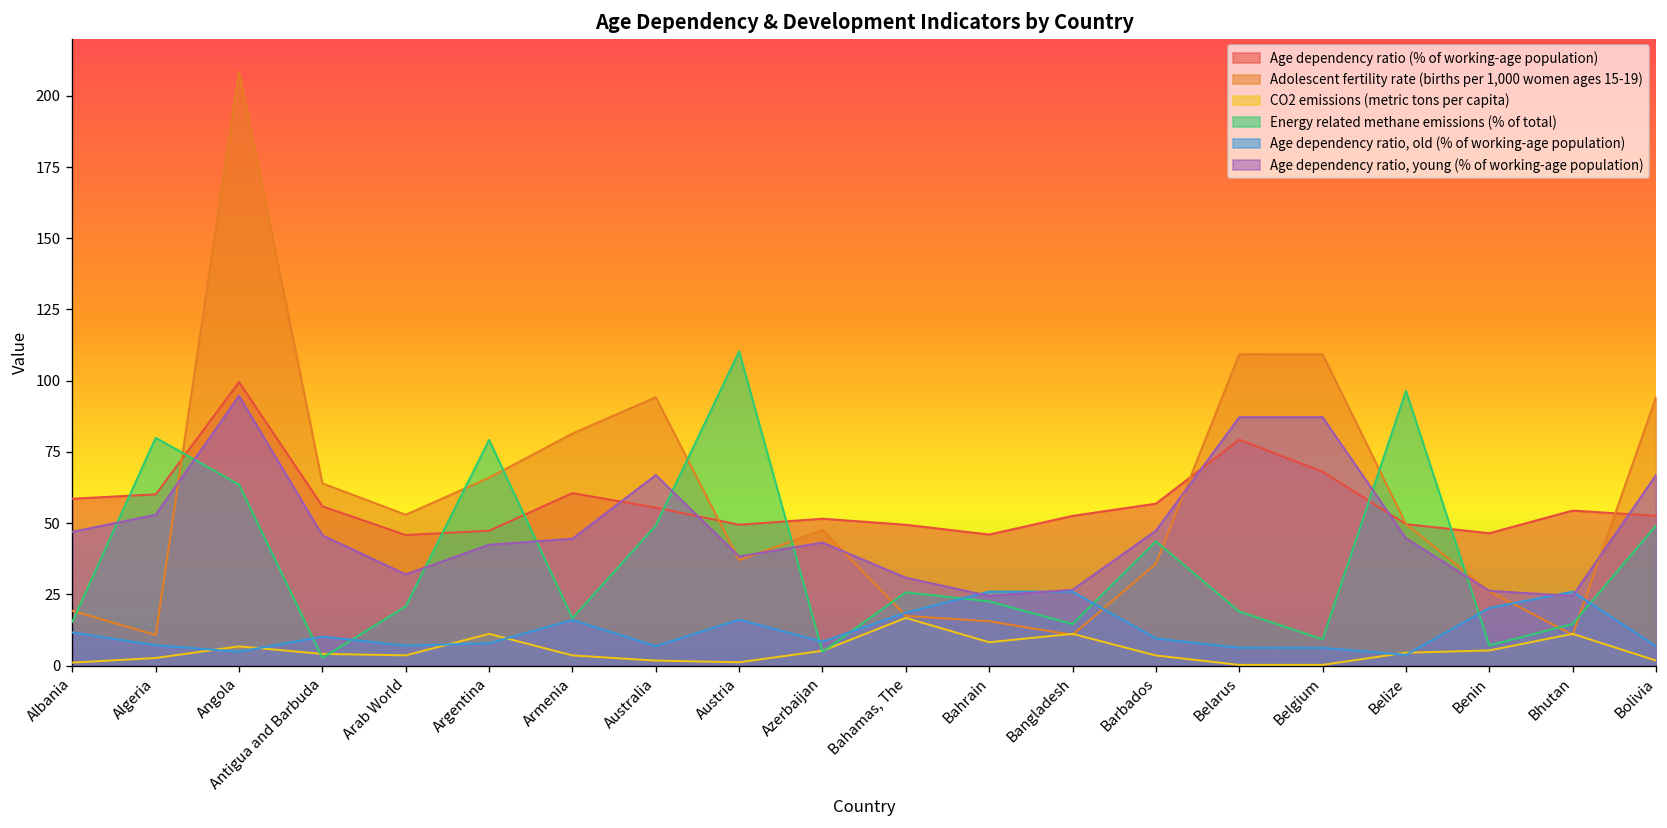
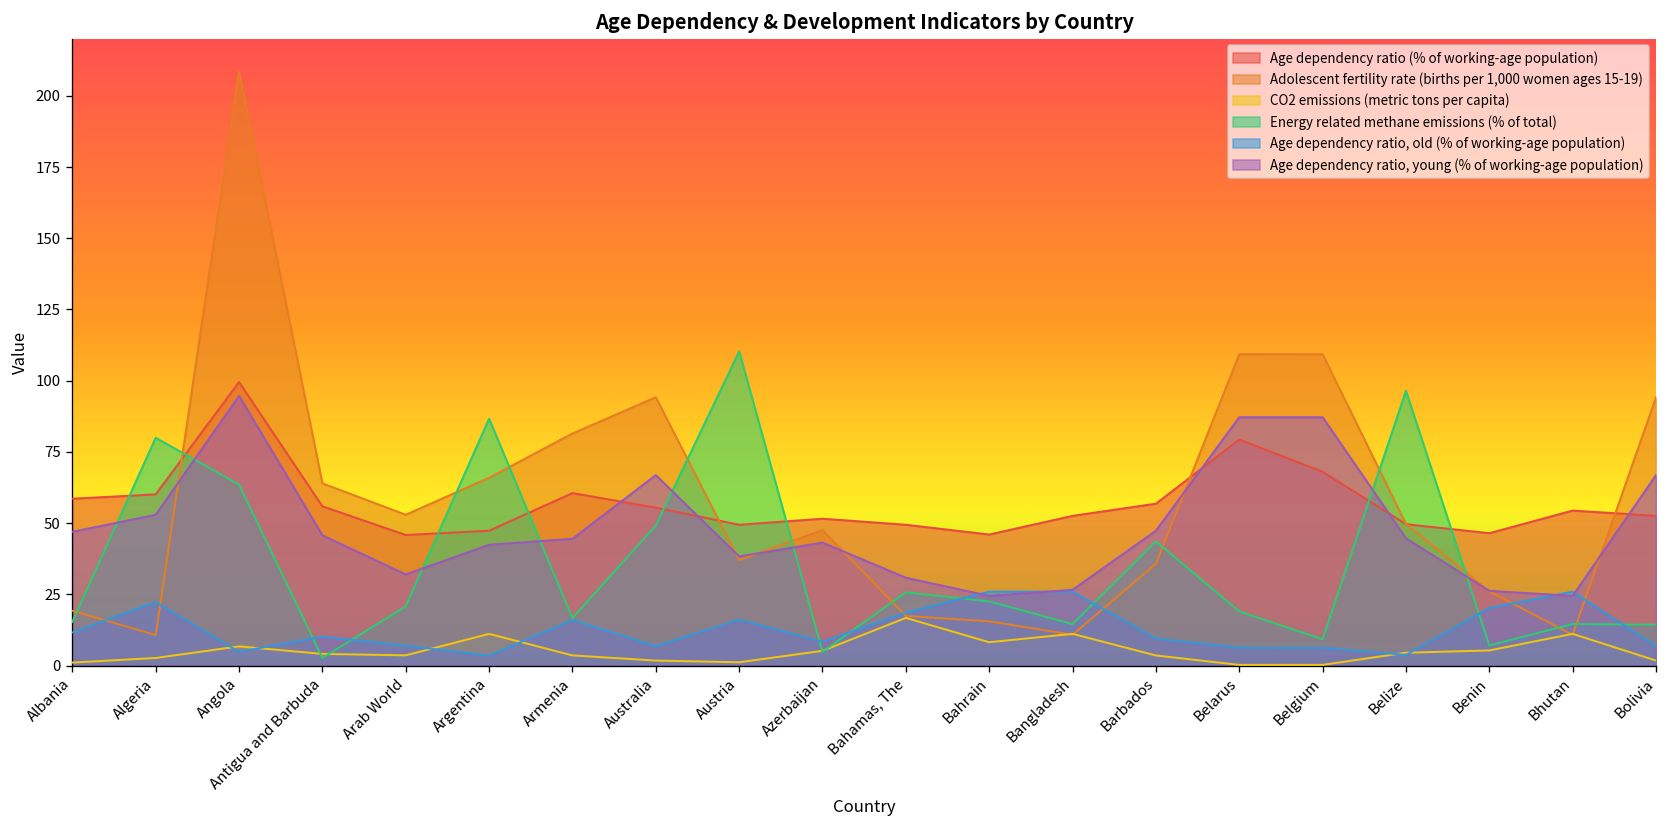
Age dependency ratio, old (% of working-age population), Algeria: 7 -> 22
Energy related methane emissions (% of total), Argentina: 79 -> 87
Age dependency ratio, old (% of working-age population), Argentina: 8 -> 3
Energy related methane emissions (% of total), Bolivia: 49 -> 14
